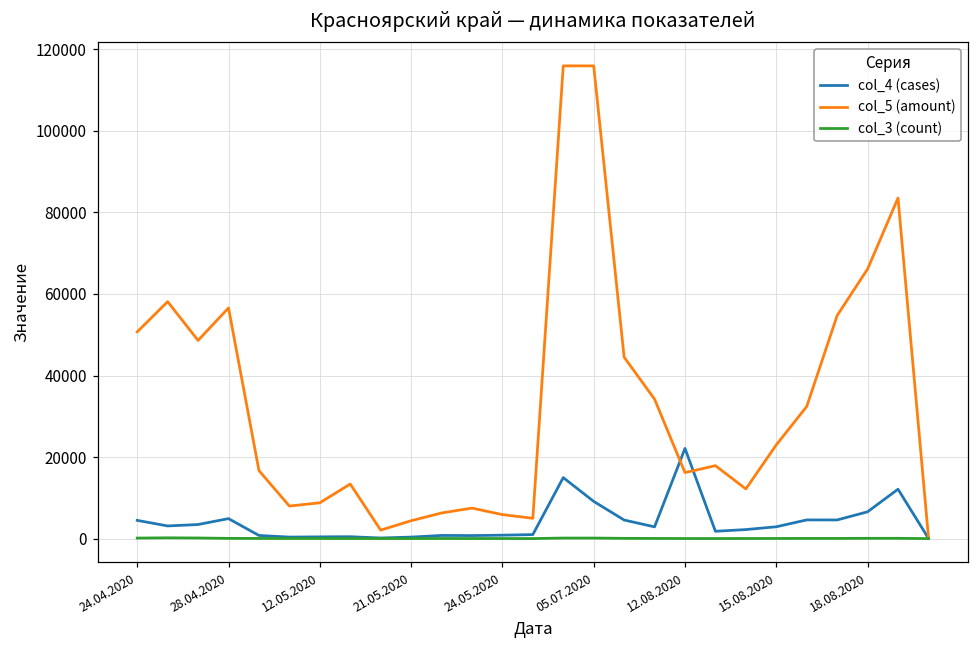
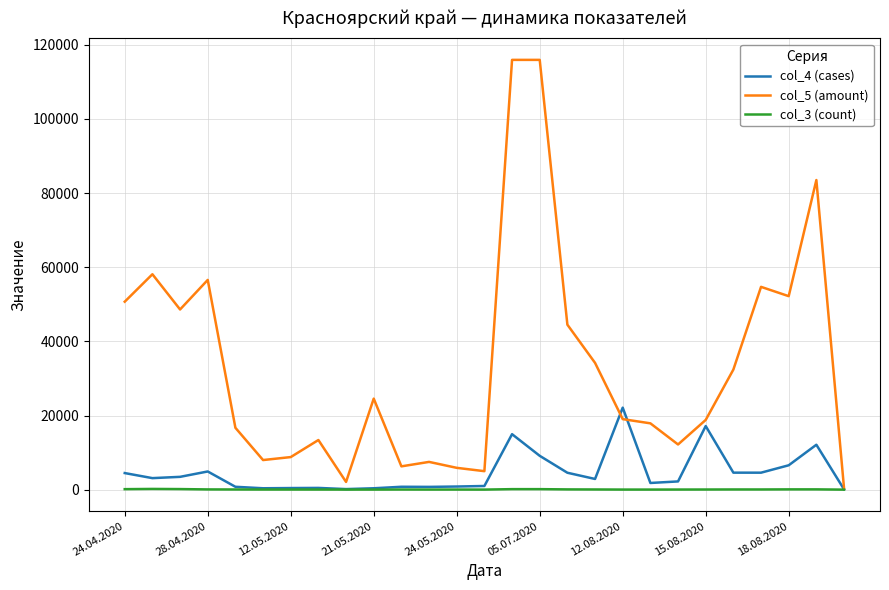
col_5 (amount), 21.05.2020: 4000 -> 25000
col_5 (amount), 12.08.2020: 16000 -> 19000
col_4 (cases), 15.08.2020: 3000 -> 17000
col_5 (amount), 15.08.2020: 23000 -> 19000
col_5 (amount), 18.08.2020: 66000 -> 52000
